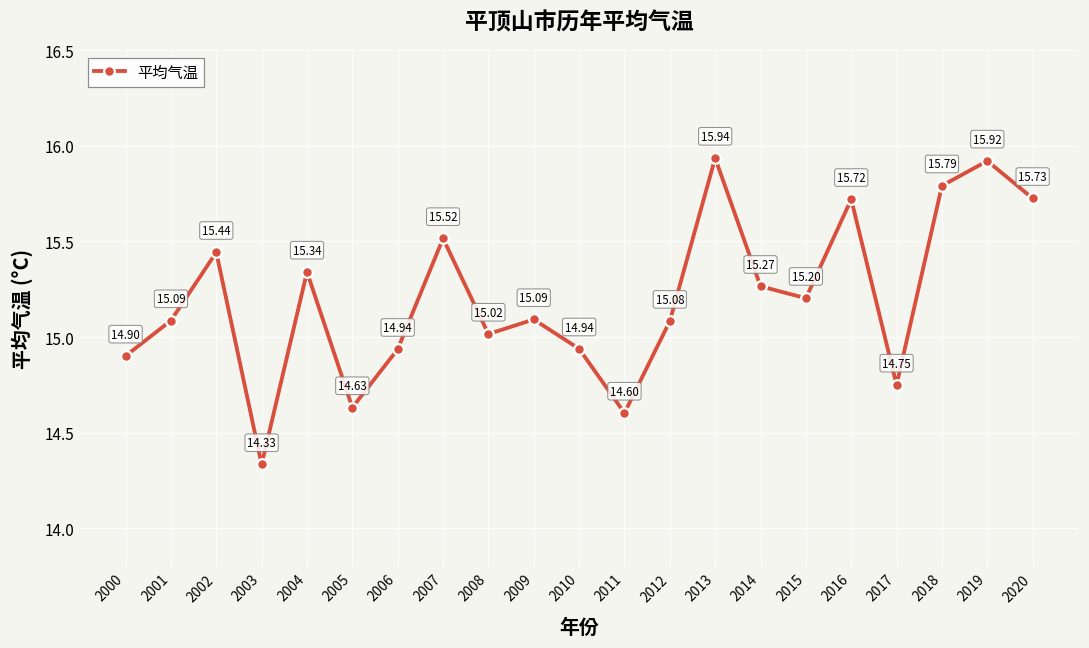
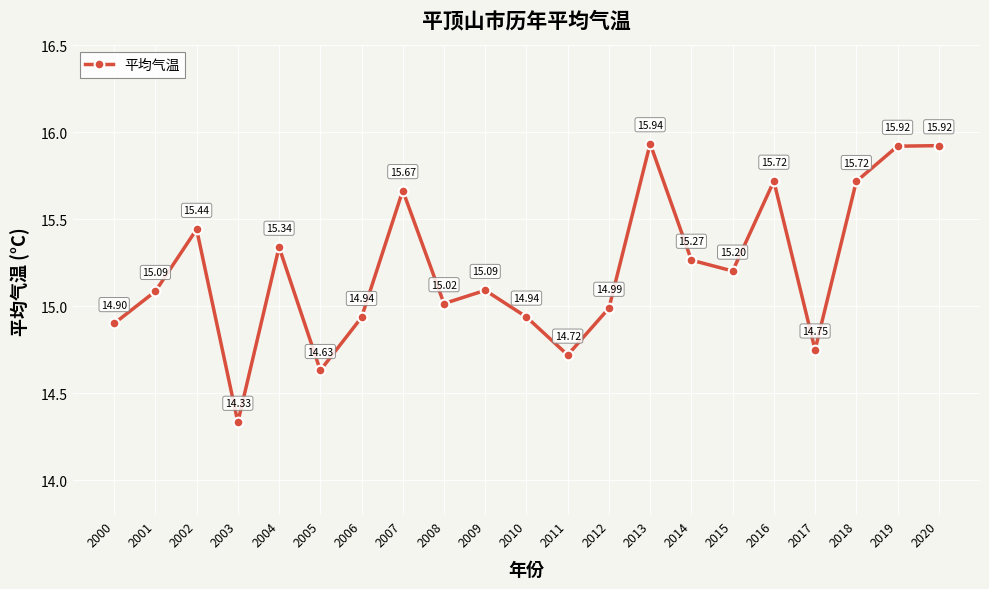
2007: 15.52 -> 15.67
2011: 14.60 -> 14.72
2012: 15.08 -> 14.99
2018: 15.79 -> 15.72
2020: 15.73 -> 15.92
